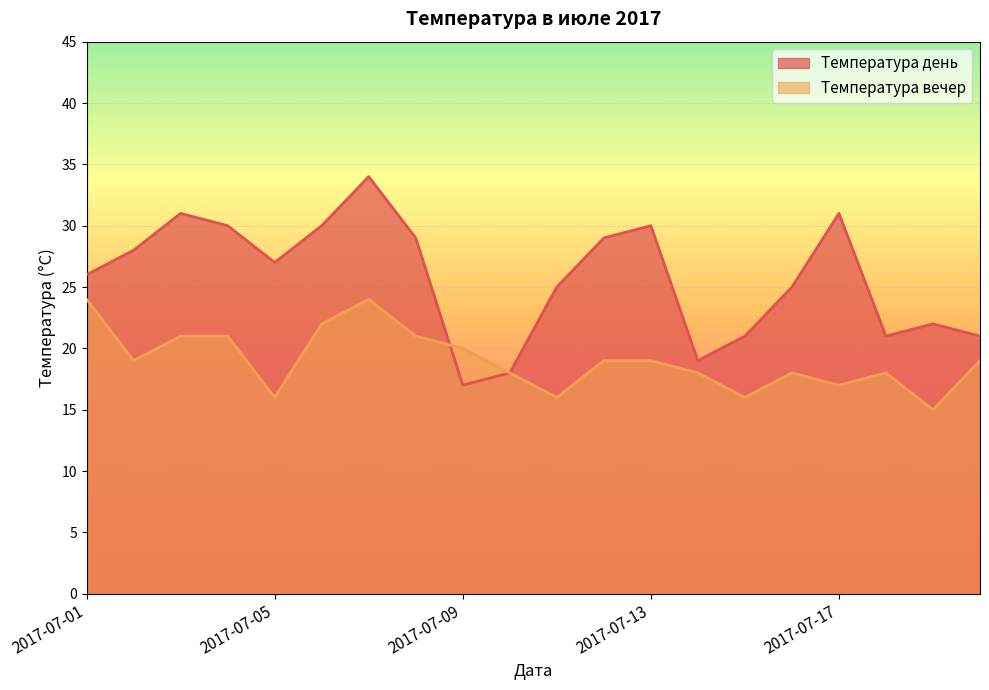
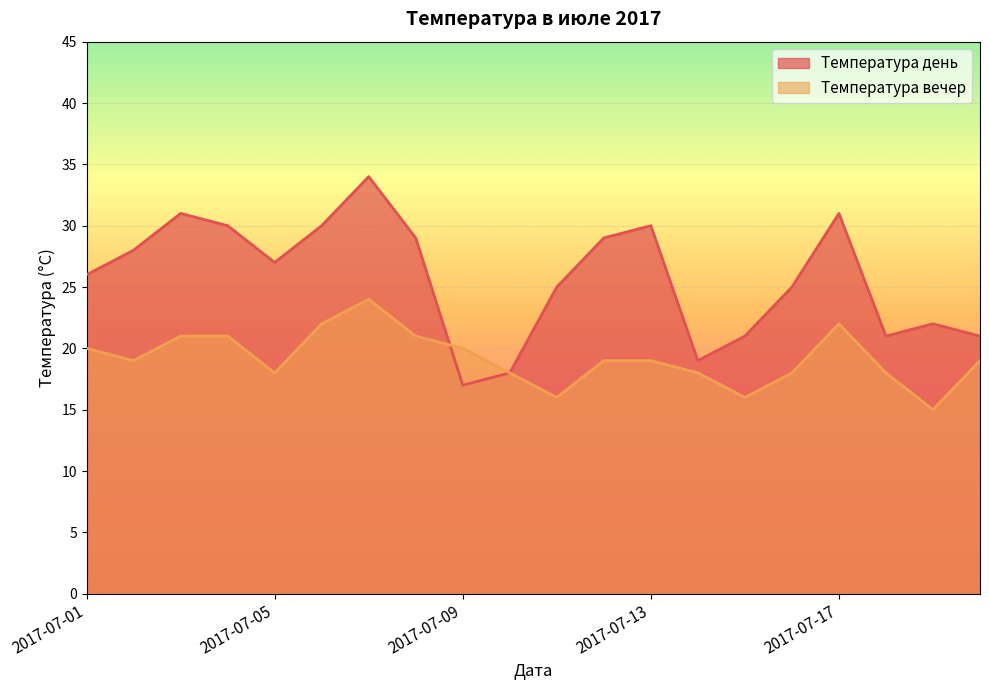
Температура вечер, 2017-07-01: 24 -> 20
Температура вечер, 2017-07-05: 16 -> 18
Температура вечер, 2017-07-17: 17 -> 22
